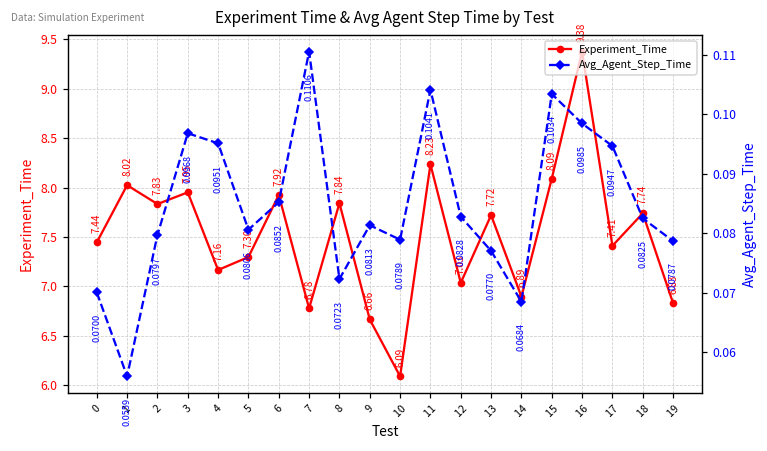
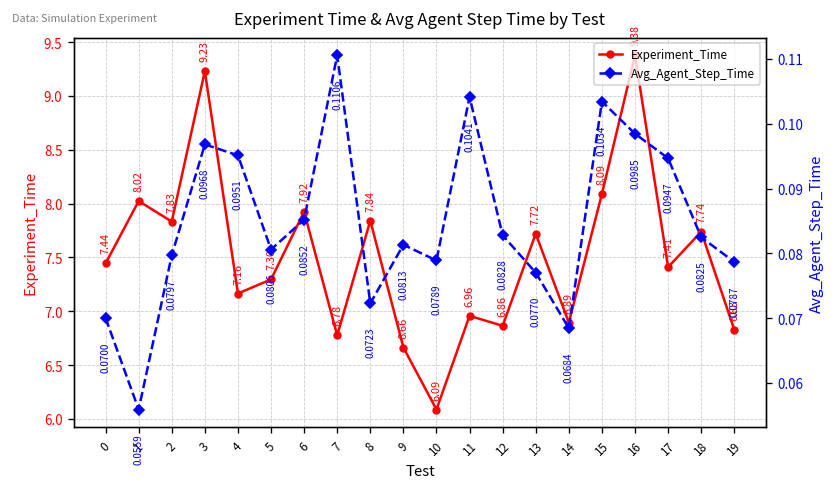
Experiment_Time, 3: 7.95 -> 9.23
Experiment_Time, 11: 8.23 -> 6.96
Experiment_Time, 12: 7.03 -> 6.86
